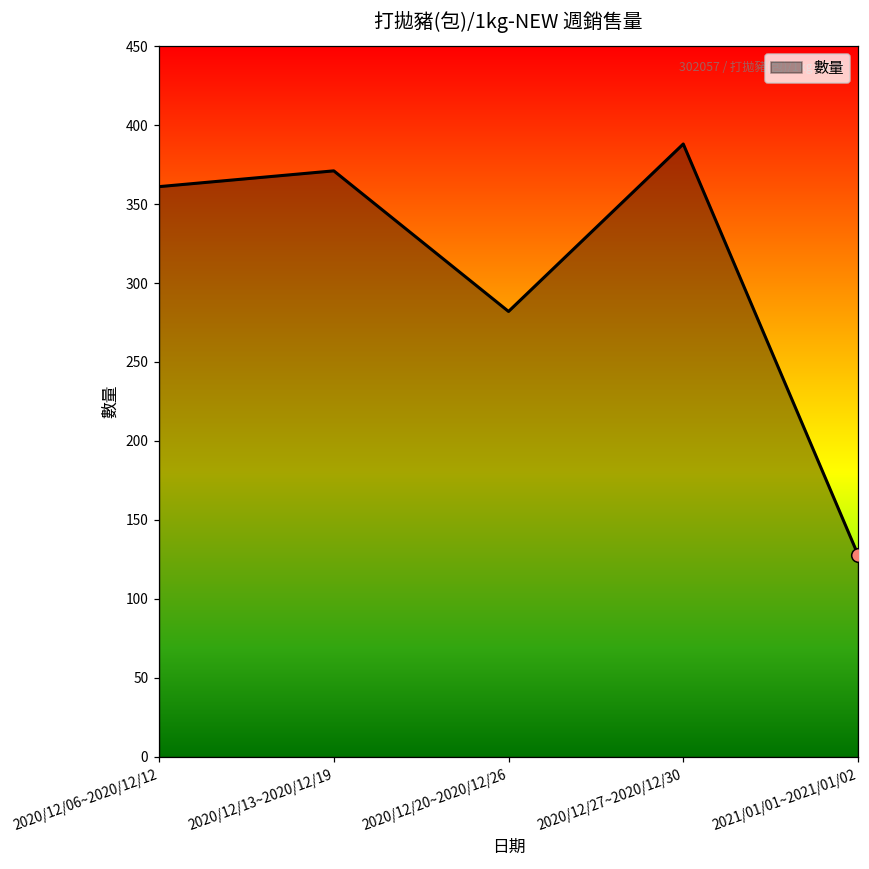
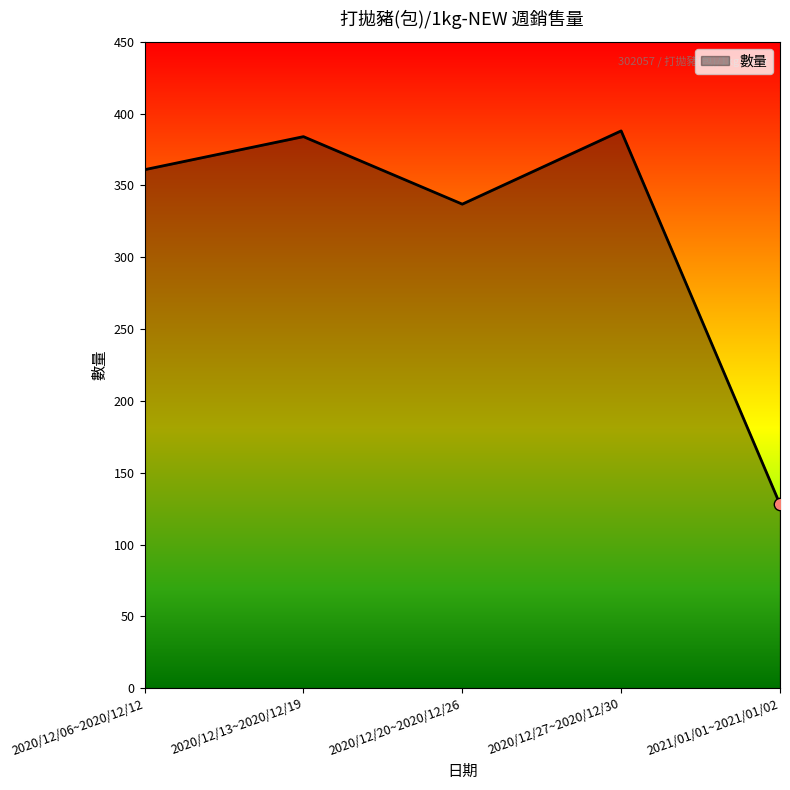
數量, 2020/12/13~2020/12/19: 371 -> 384
數量, 2020/12/20~2020/12/26: 282 -> 337
